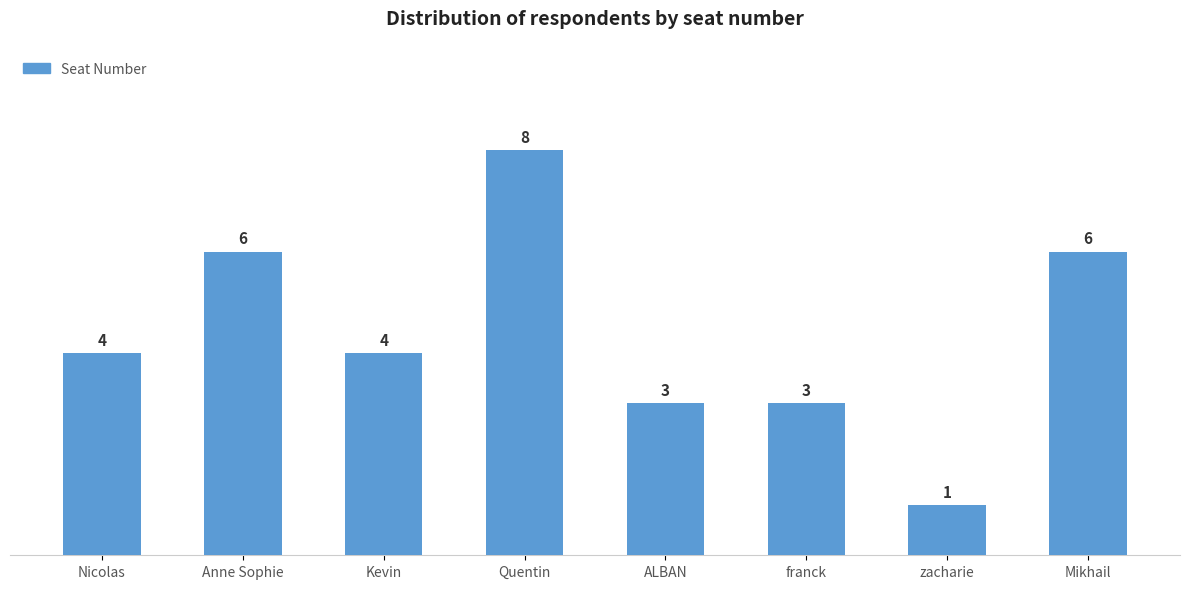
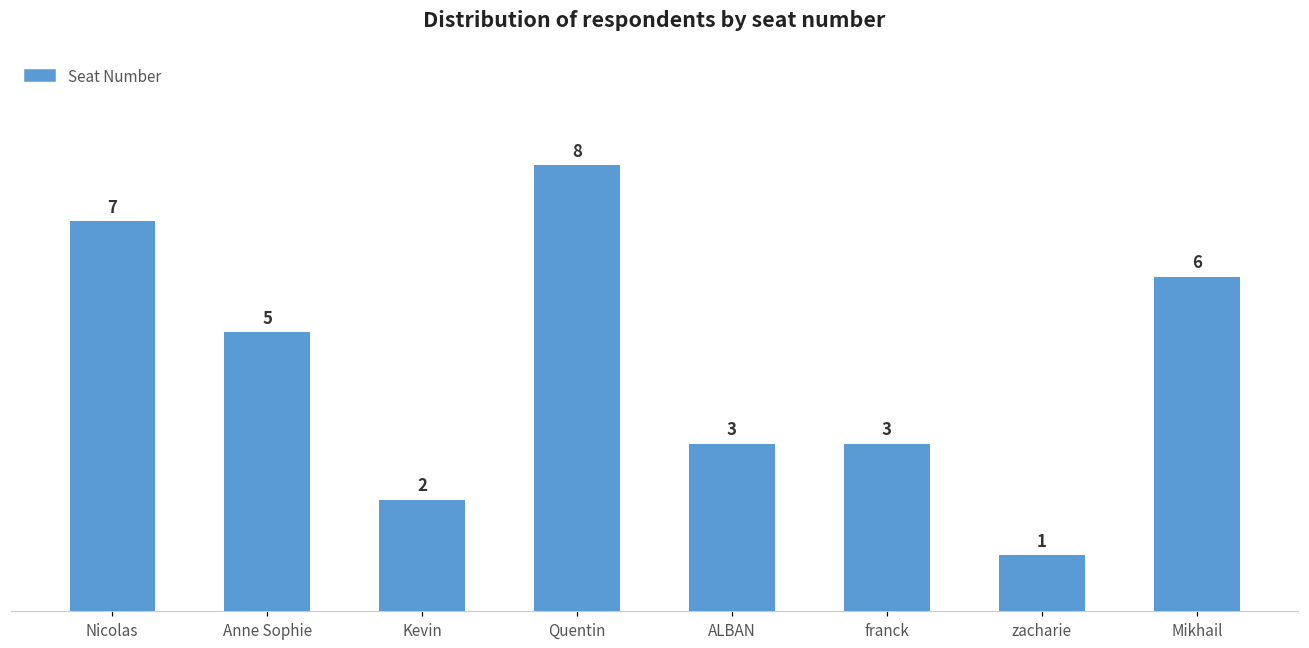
Nicolas: 4 -> 7
Anne Sophie: 6 -> 5
Kevin: 4 -> 2
